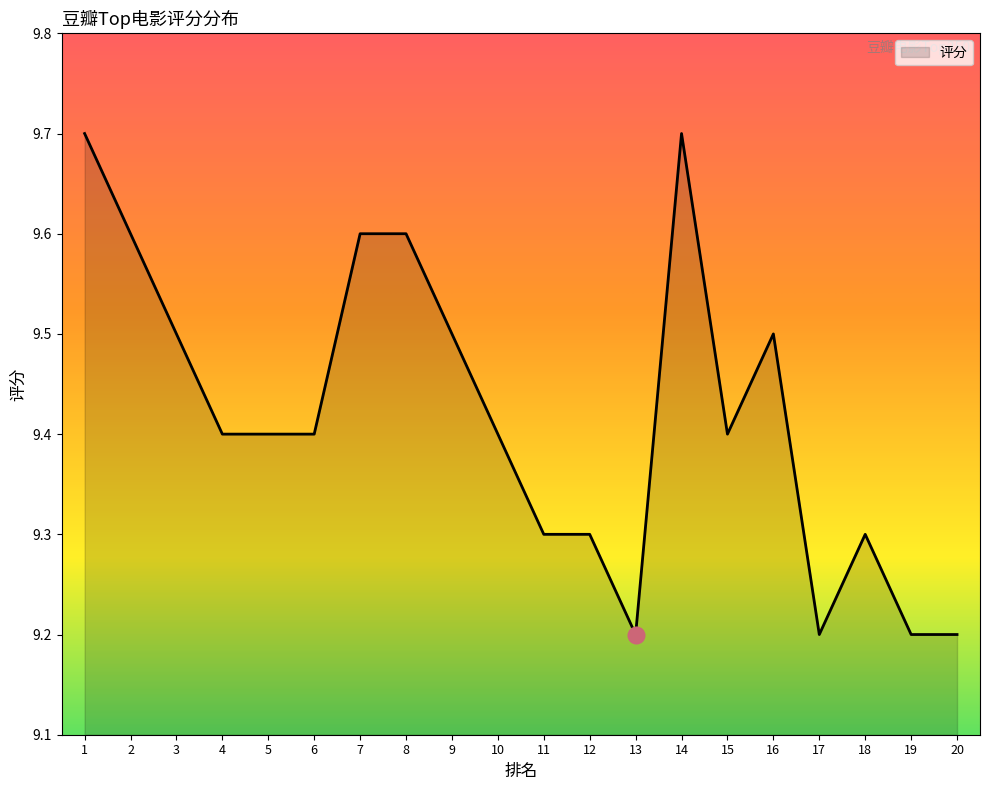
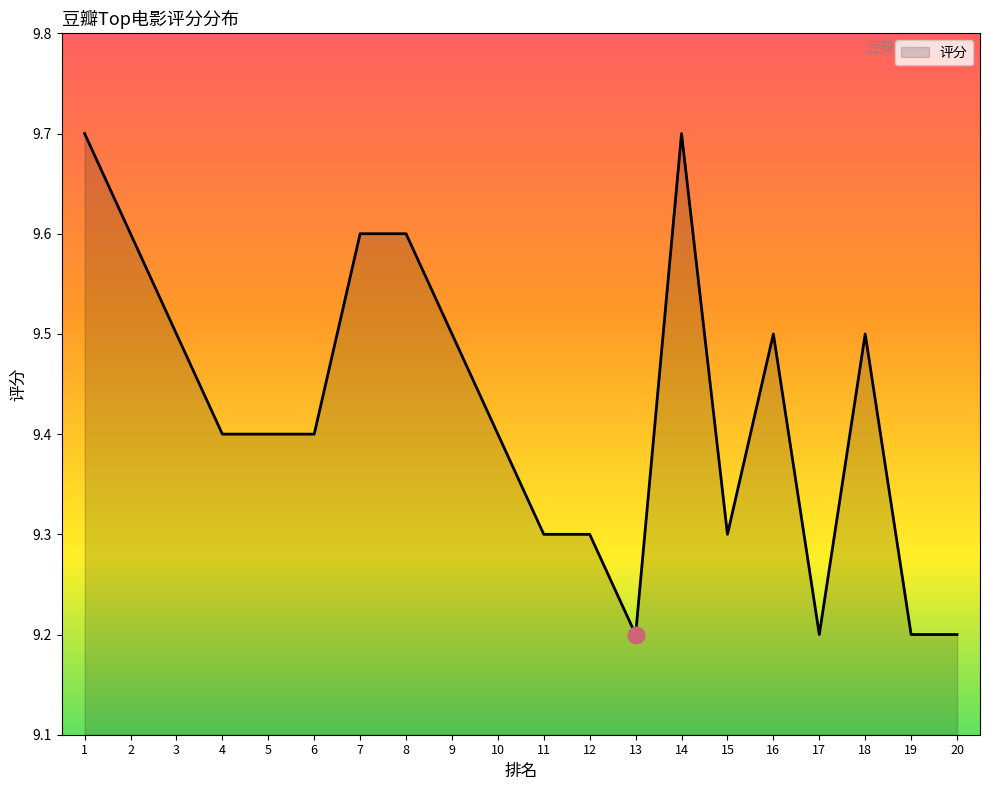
评分, 15: 9.4 -> 9.3
评分, 18: 9.3 -> 9.5
